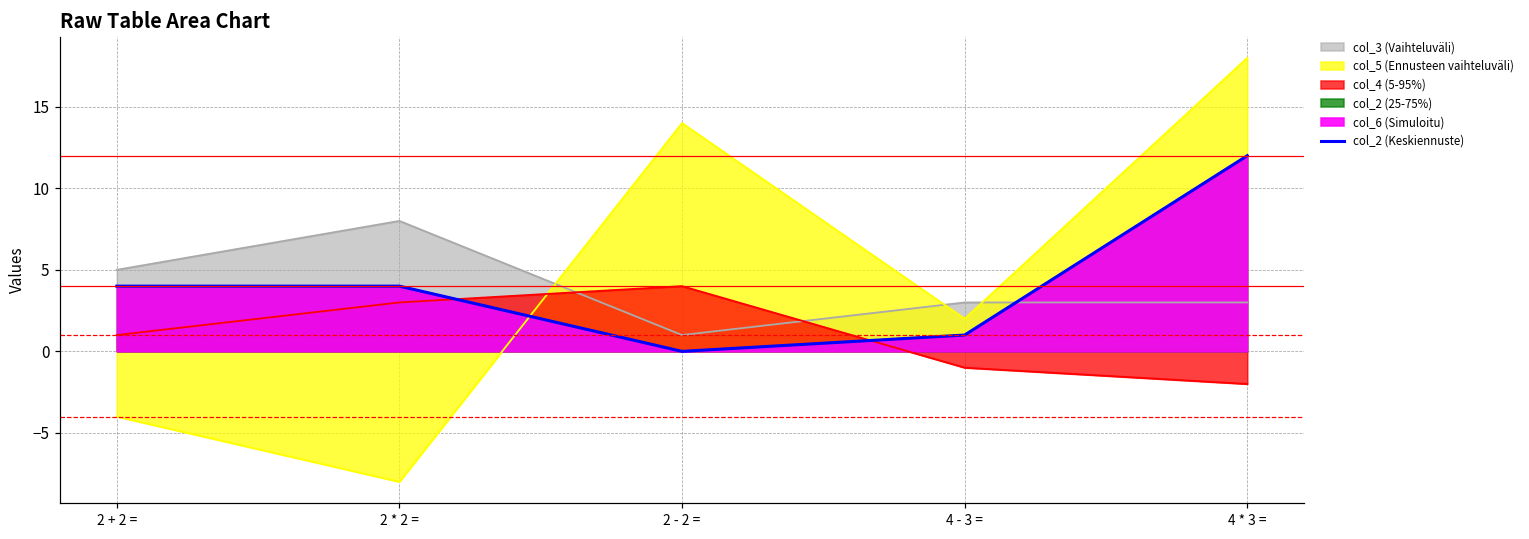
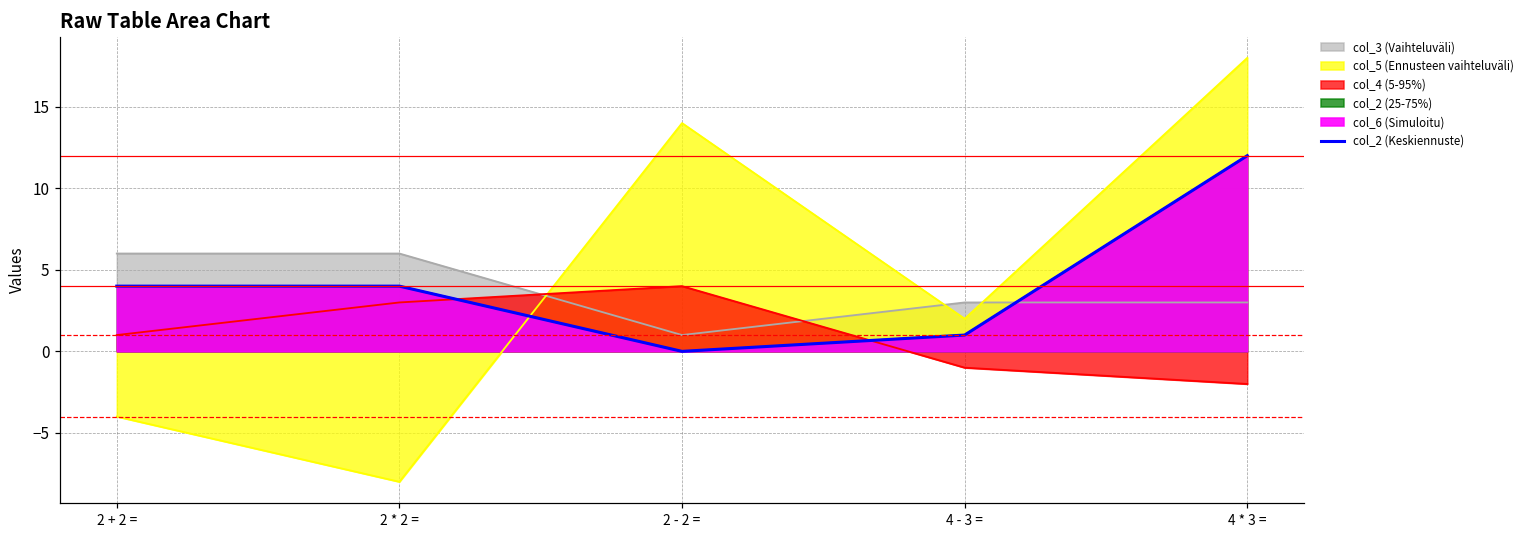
col_3 (Vaihteluväli), 2 + 2 =: 5 -> 6
col_3 (Vaihteluväli), 2 * 2 =: 8 -> 6
